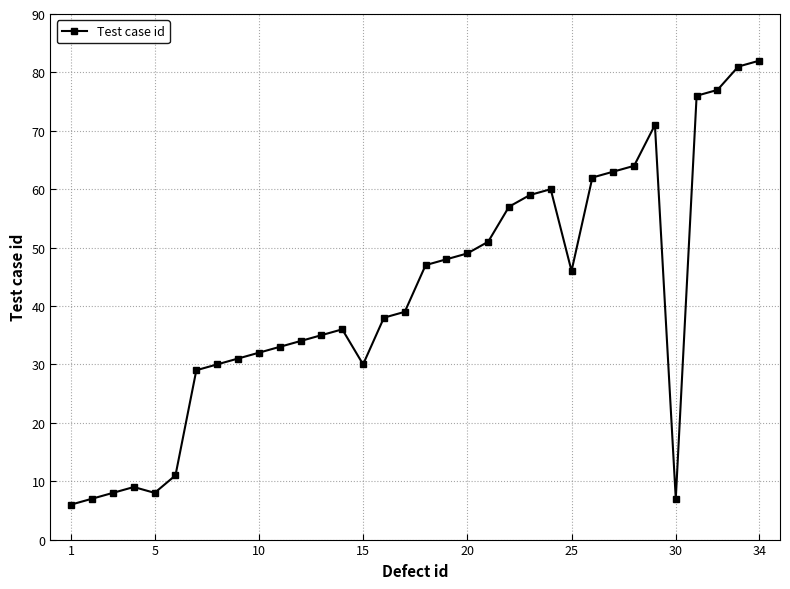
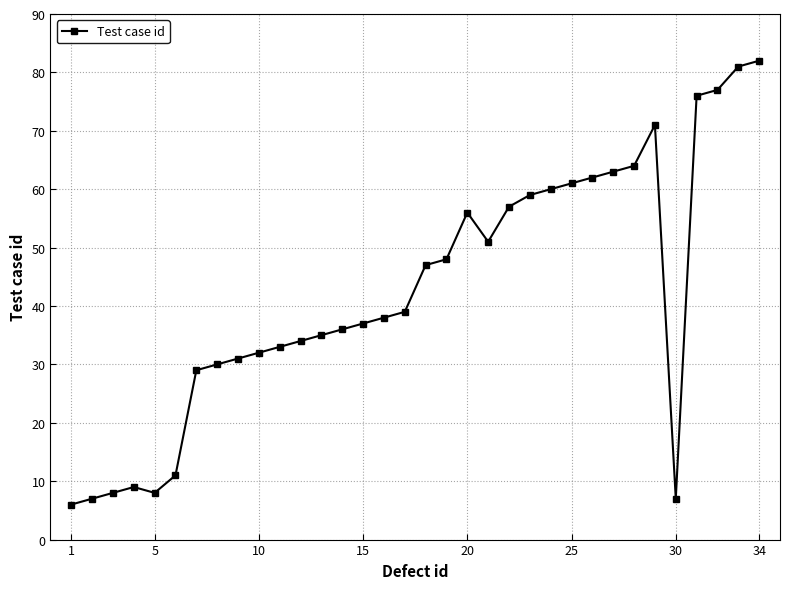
15: 30 -> 37
20: 49 -> 56
25: 46 -> 61
